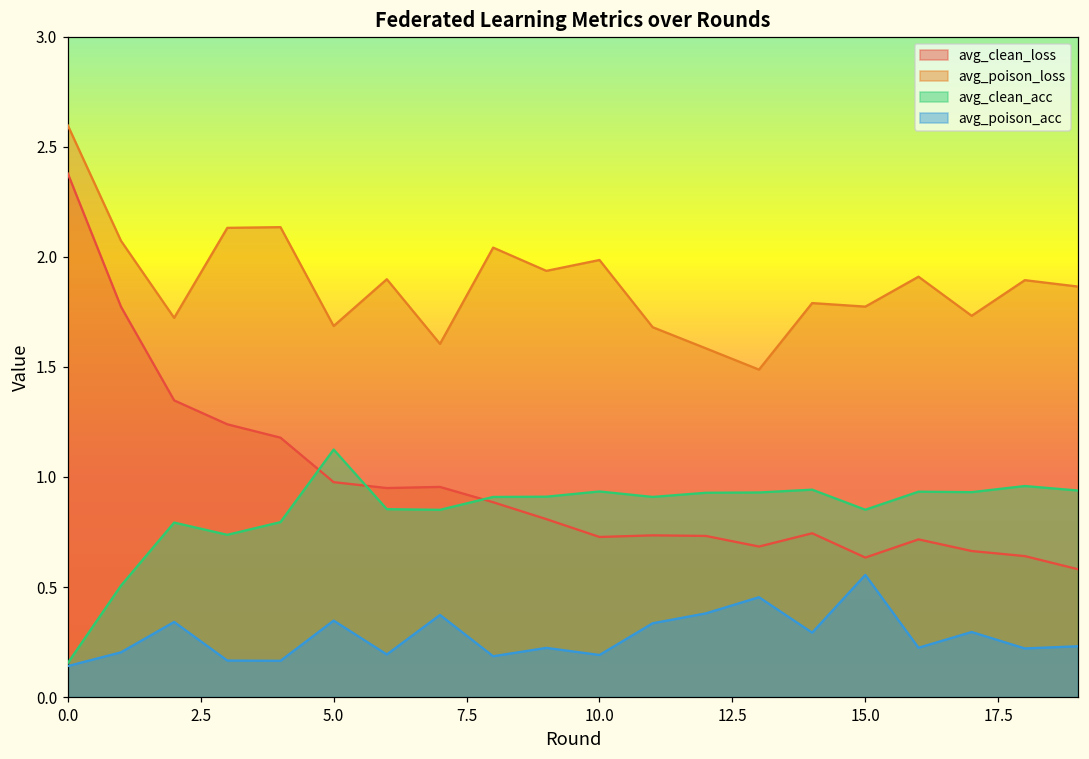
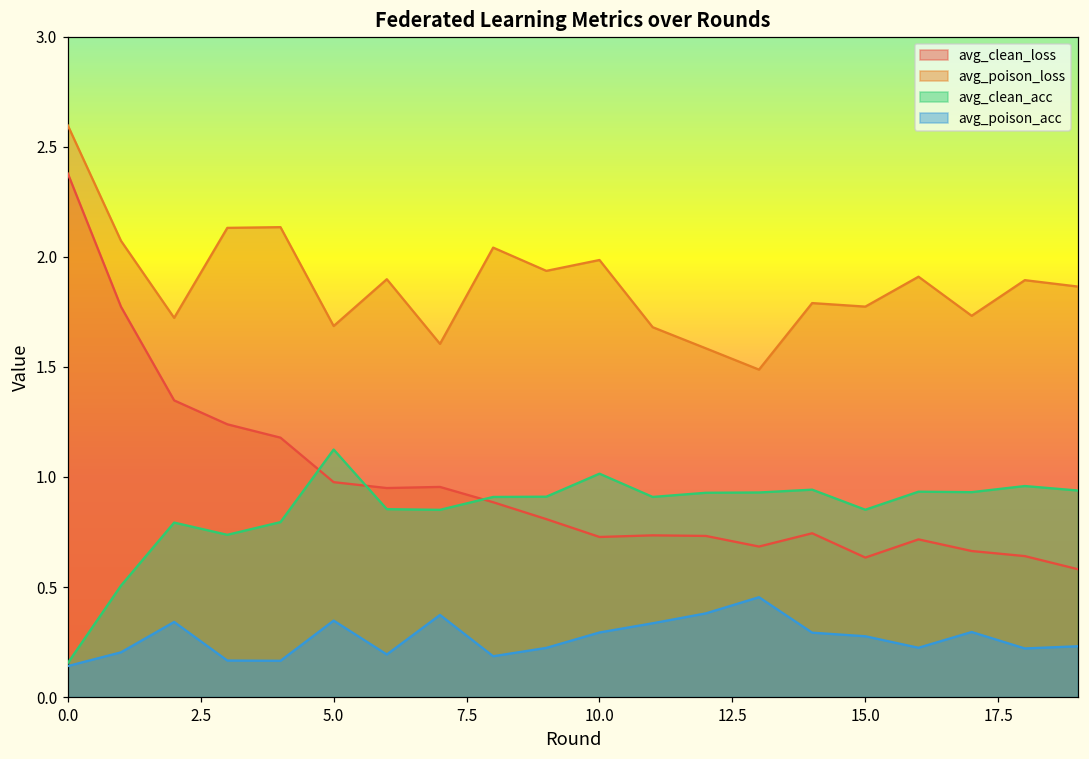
avg_clean_acc, 10.0: 0.93 -> 1.01
avg_poison_acc, 10.0: 0.19 -> 0.29
avg_poison_acc, 15.0: 0.56 -> 0.28
